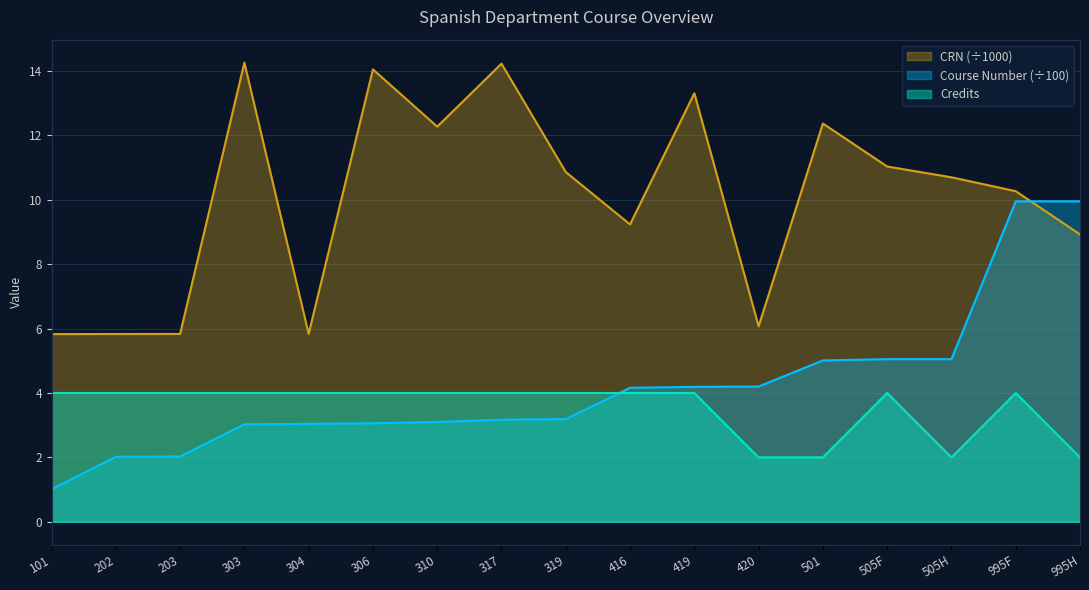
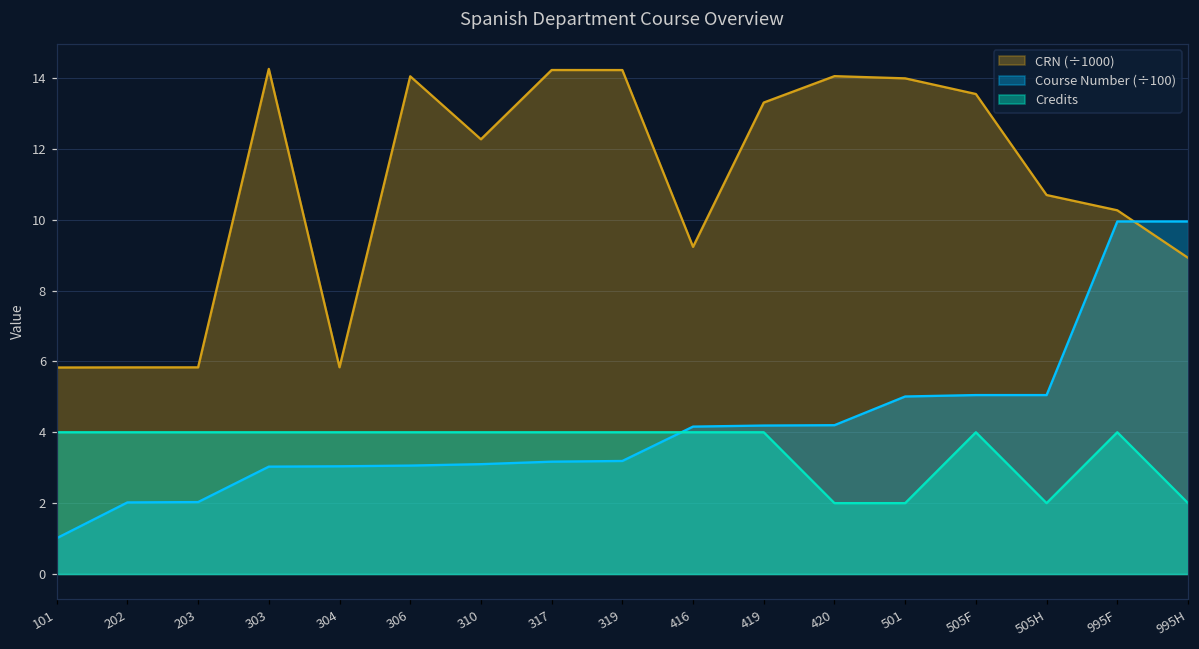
CRN (÷1000), 319: 10.9 -> 14.2
CRN (÷1000), 420: 6.1 -> 14.1
CRN (÷1000), 501: 12.4 -> 14.0
CRN (÷1000), 505F: 11.0 -> 13.5
